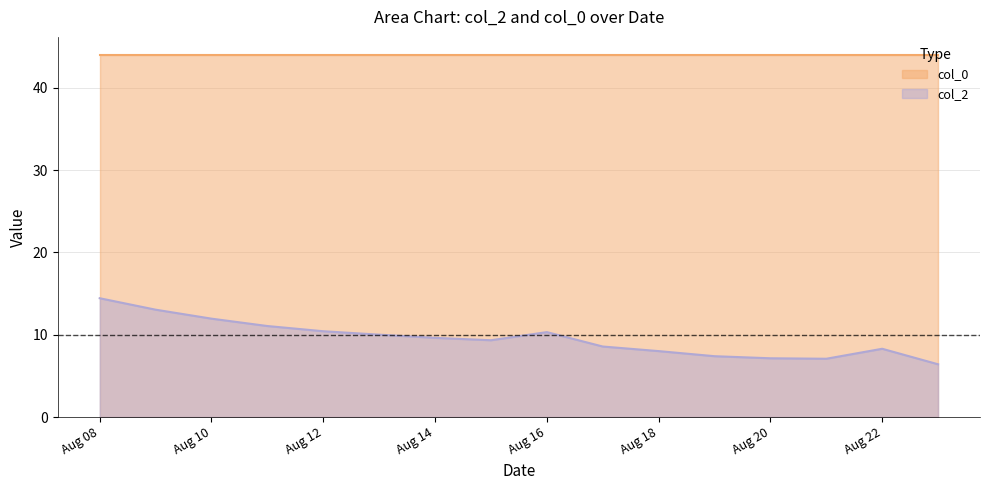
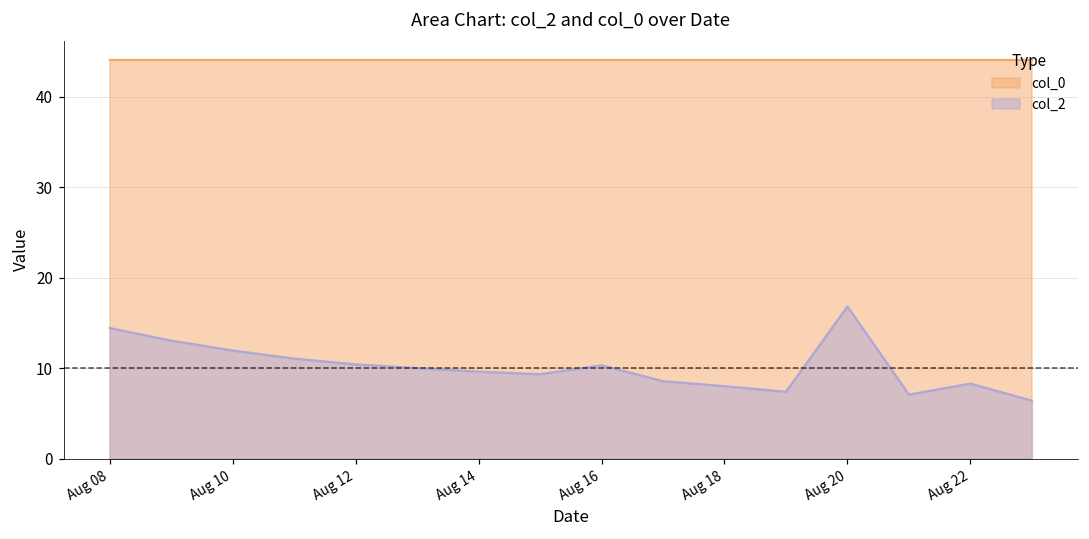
col_2, Aug 20: 7 -> 17
